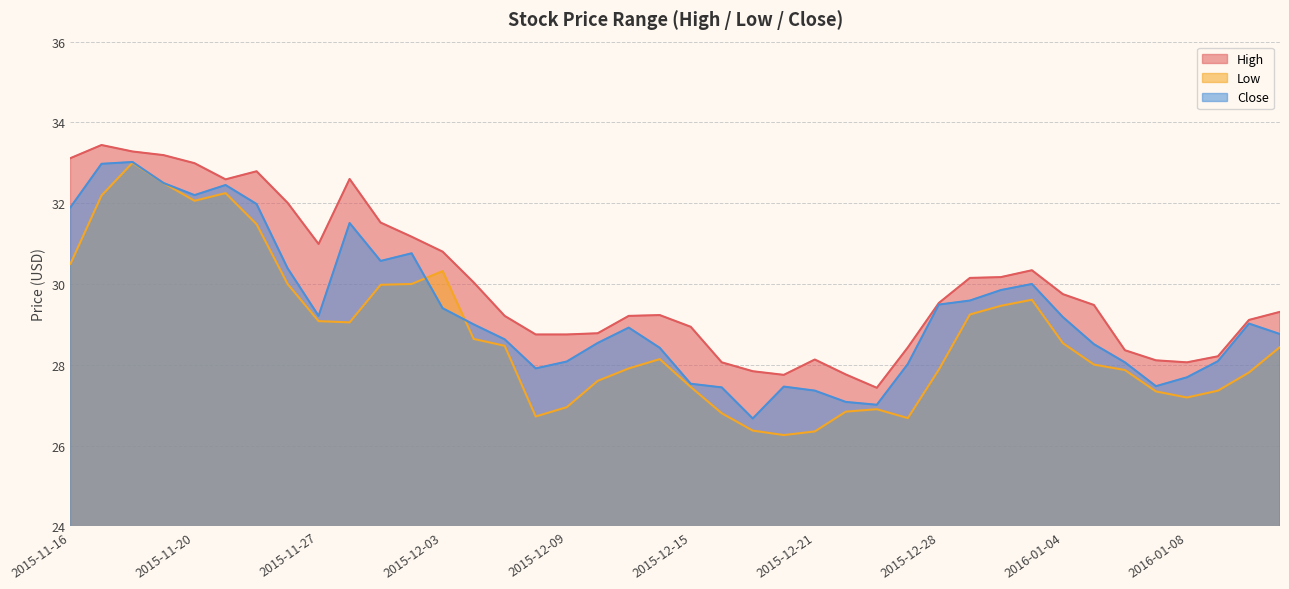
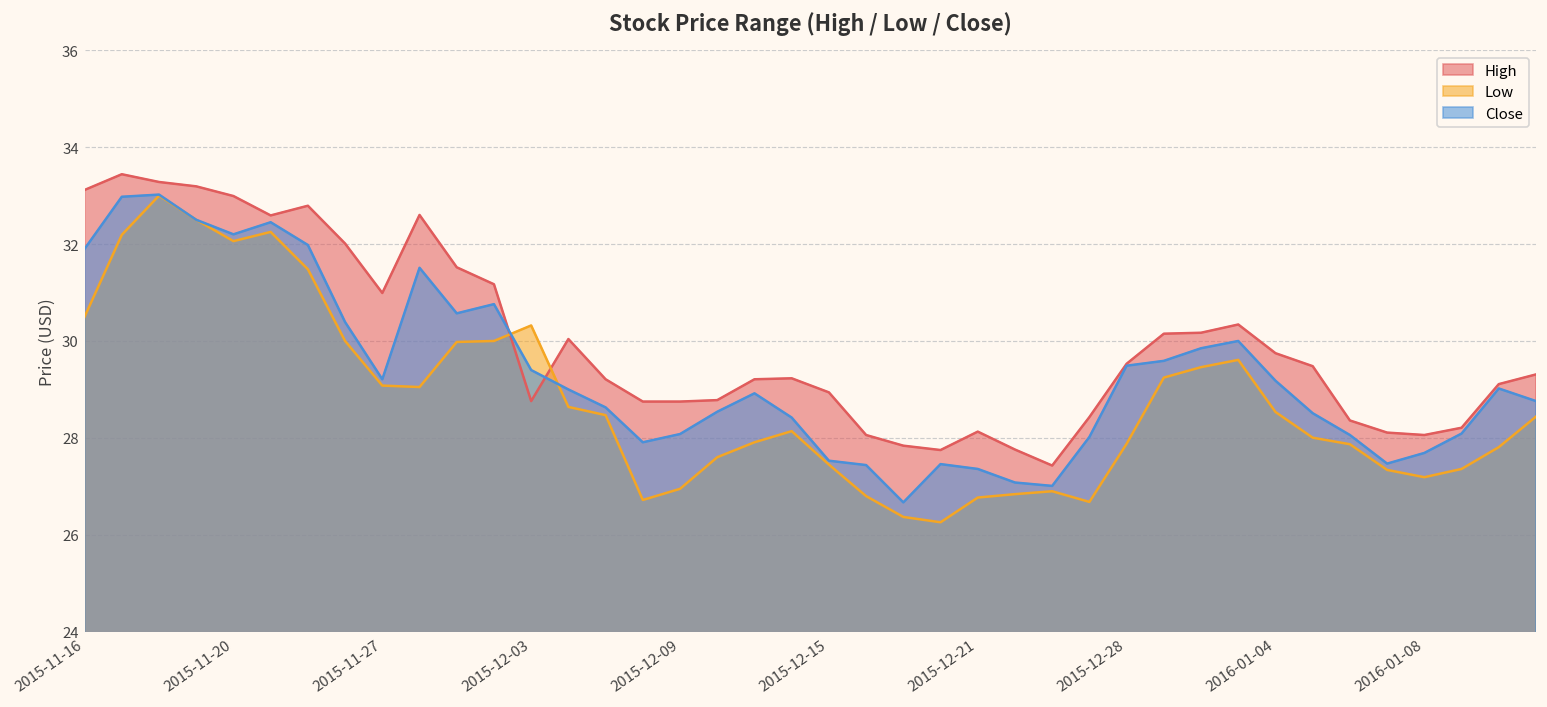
High, 2015-12-03: 30.8 -> 28.8
Low, 2015-12-21: 26.4 -> 26.8
